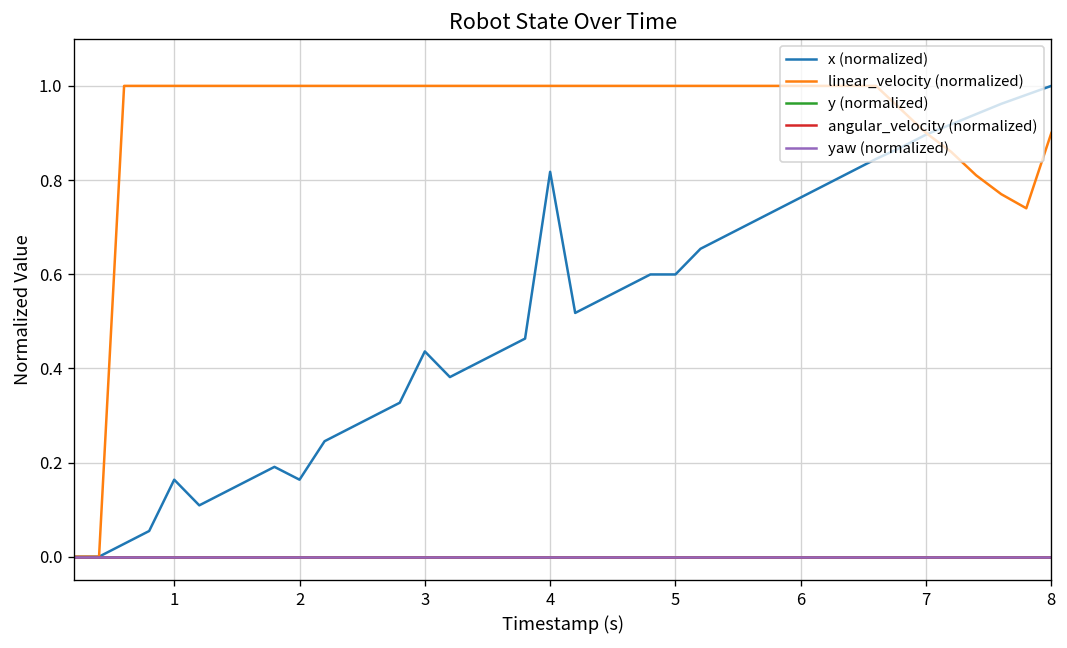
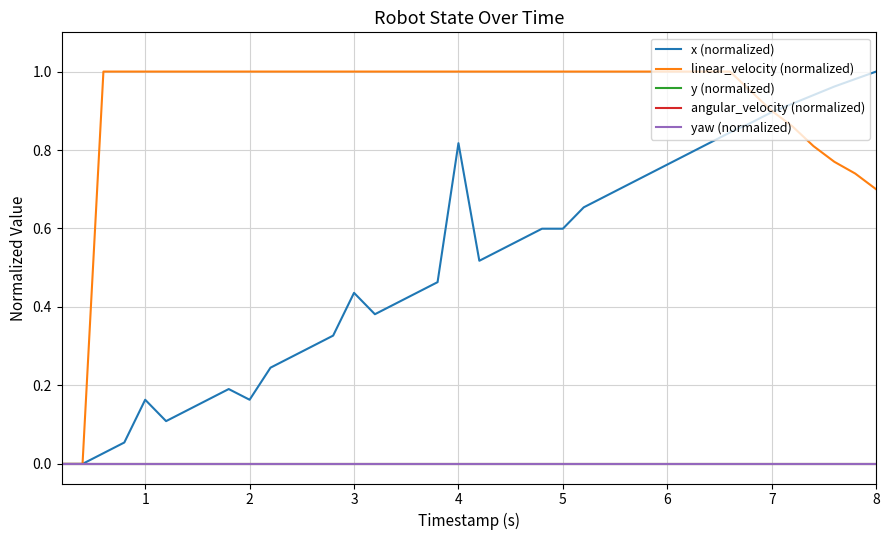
linear_velocity (normalized), 8: 0.90 -> 0.70
